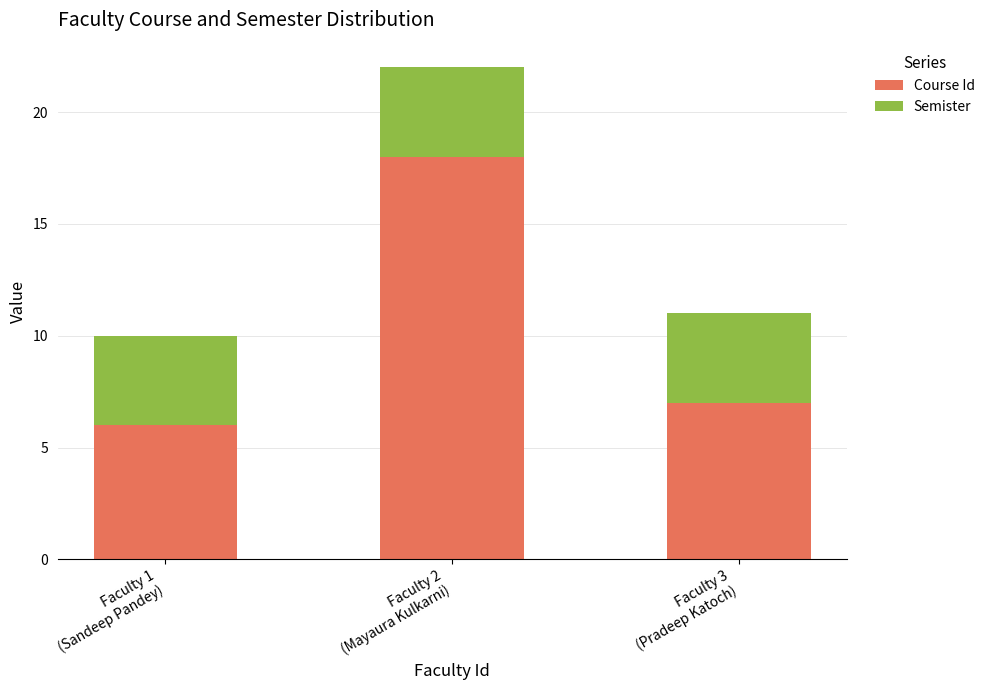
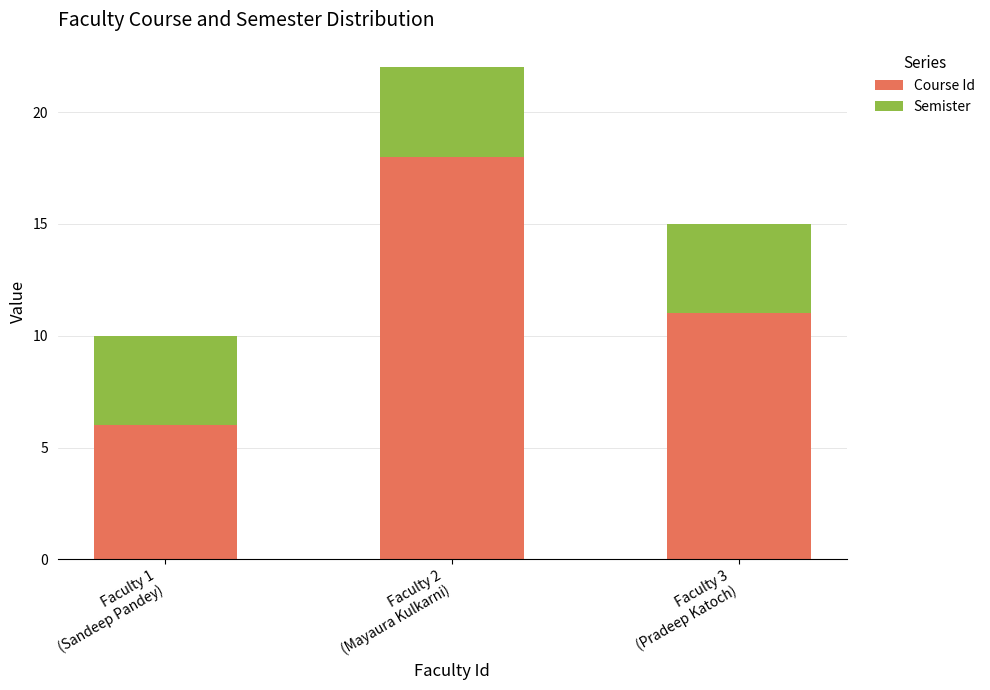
Course Id, Faculty 3 (Pradeep Katoch): 7 -> 11
